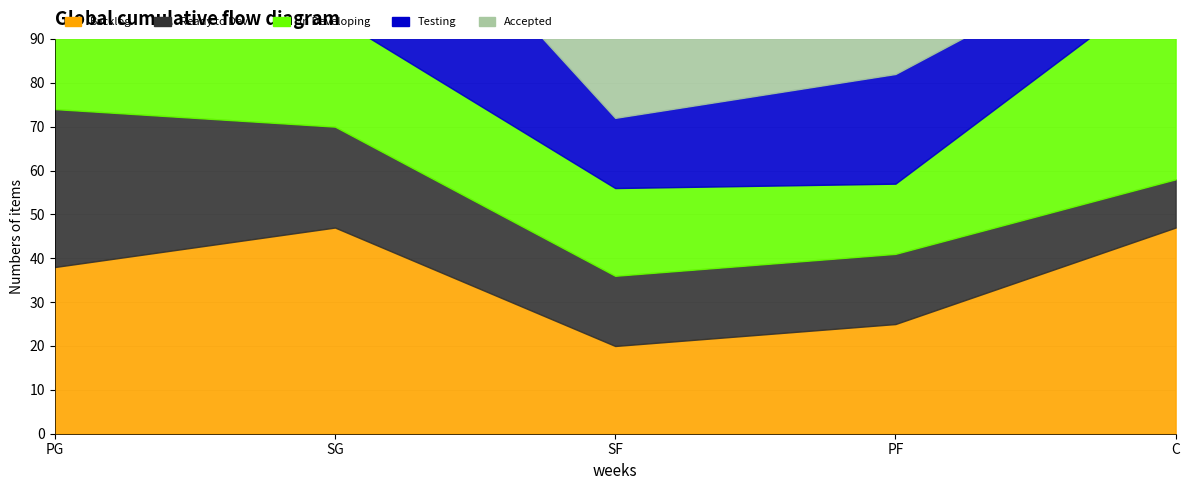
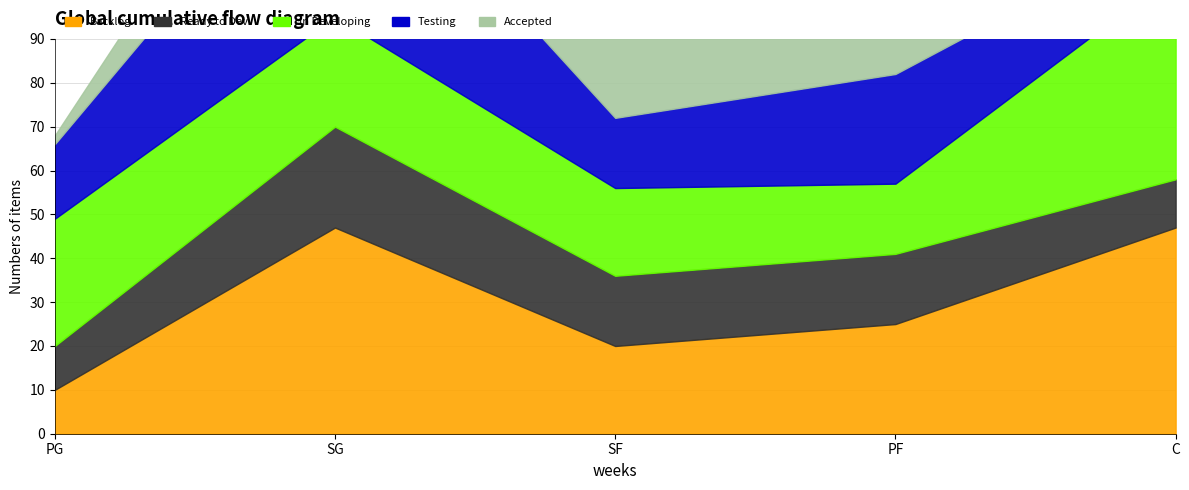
Backlog, PG: 38 -> 10
Ready to Dev., PG: 36 -> 10
